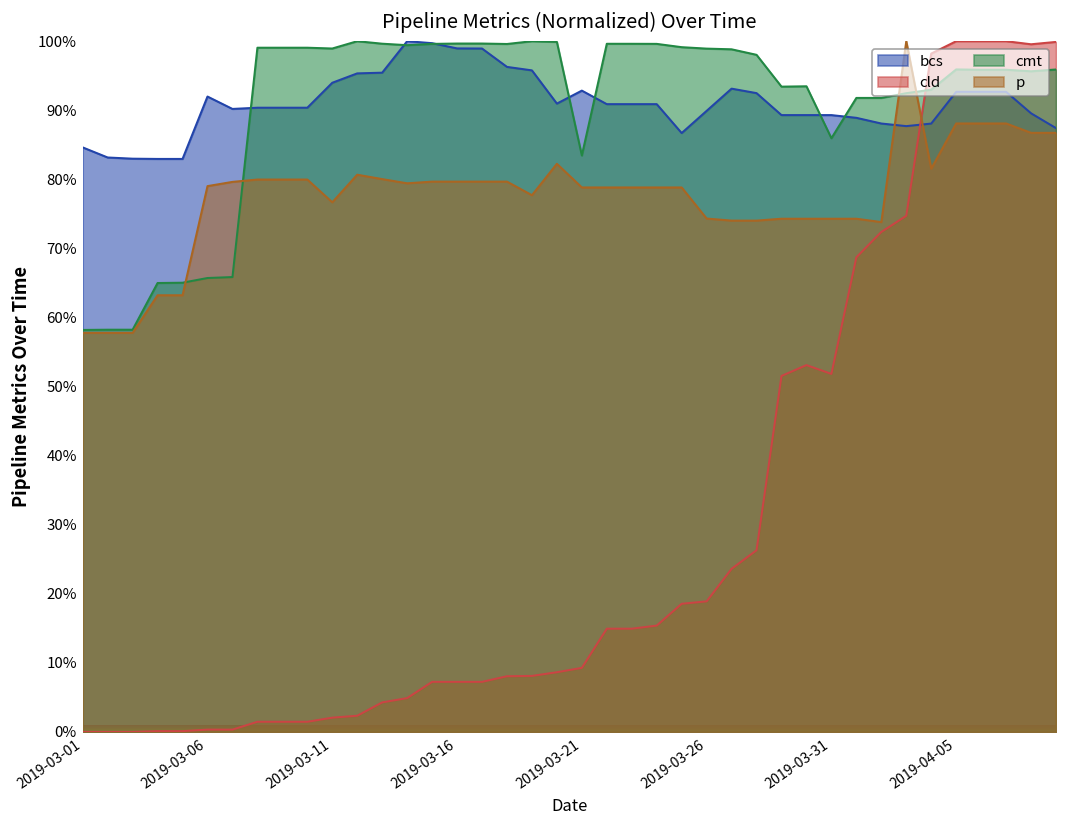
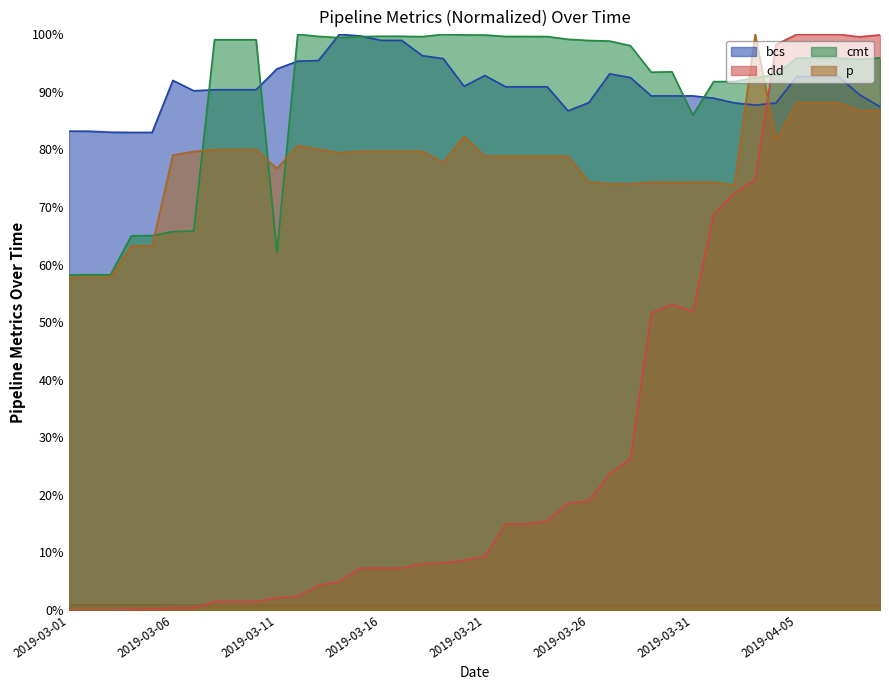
bcs, 2019-03-01: 85% -> 83%
cmt, 2019-03-11: 99% -> 62%
cmt, 2019-03-21: 83% -> 100%
bcs, 2019-03-26: 90% -> 88%
